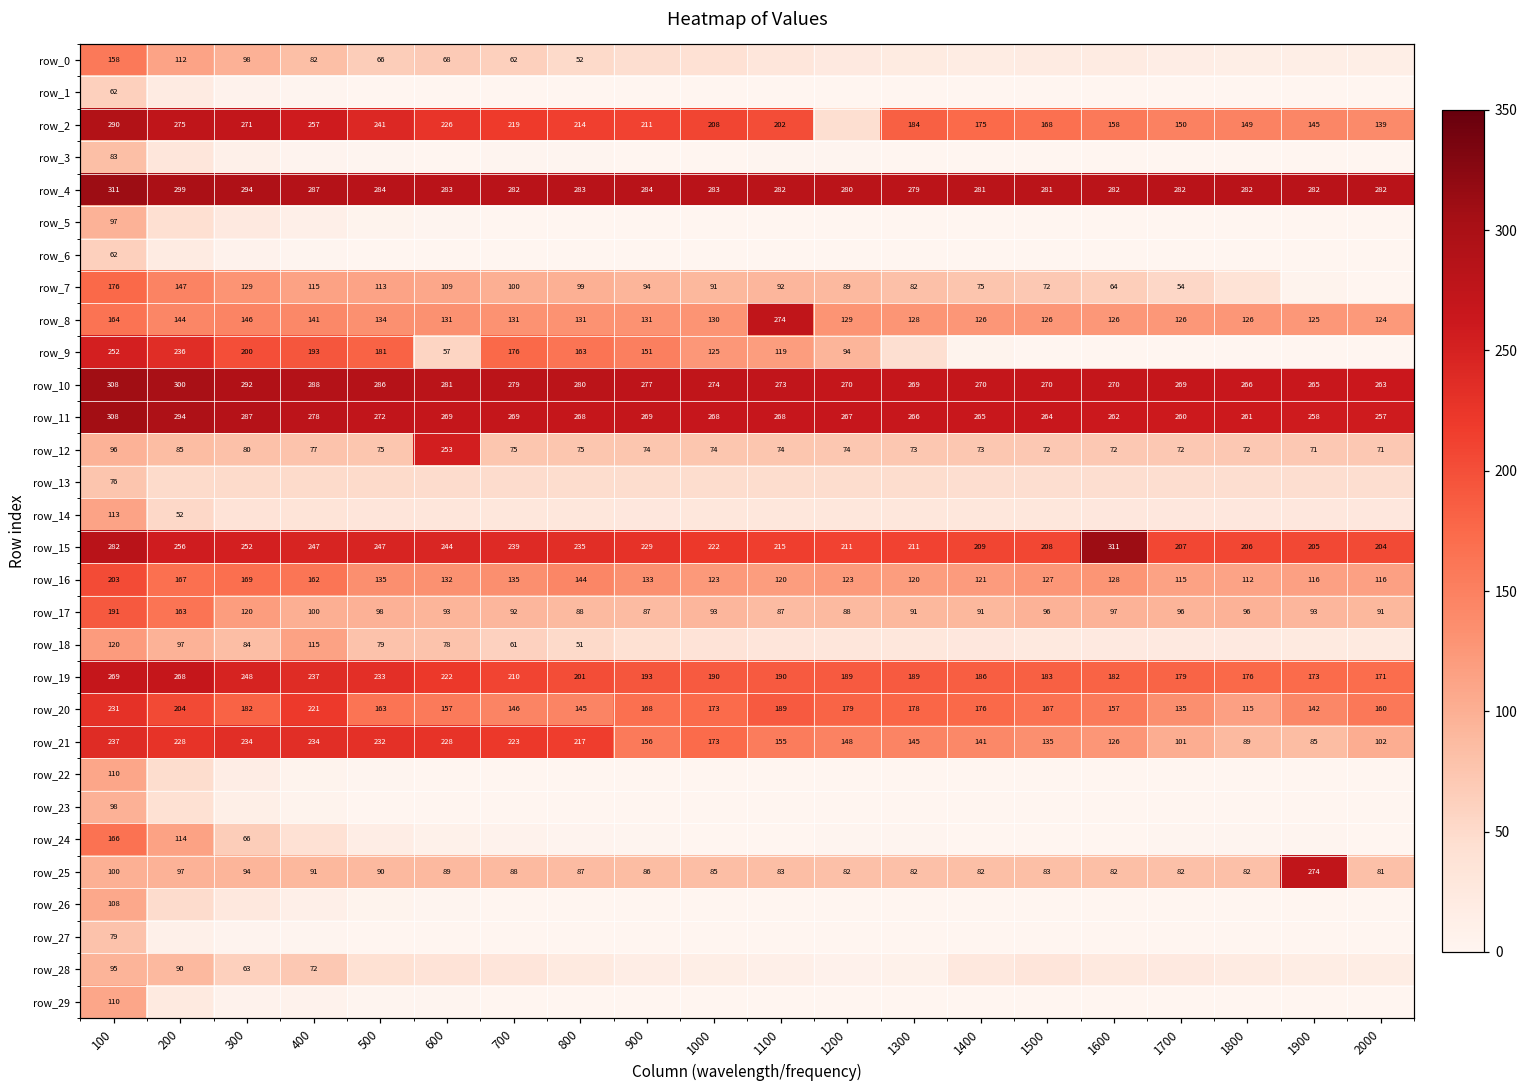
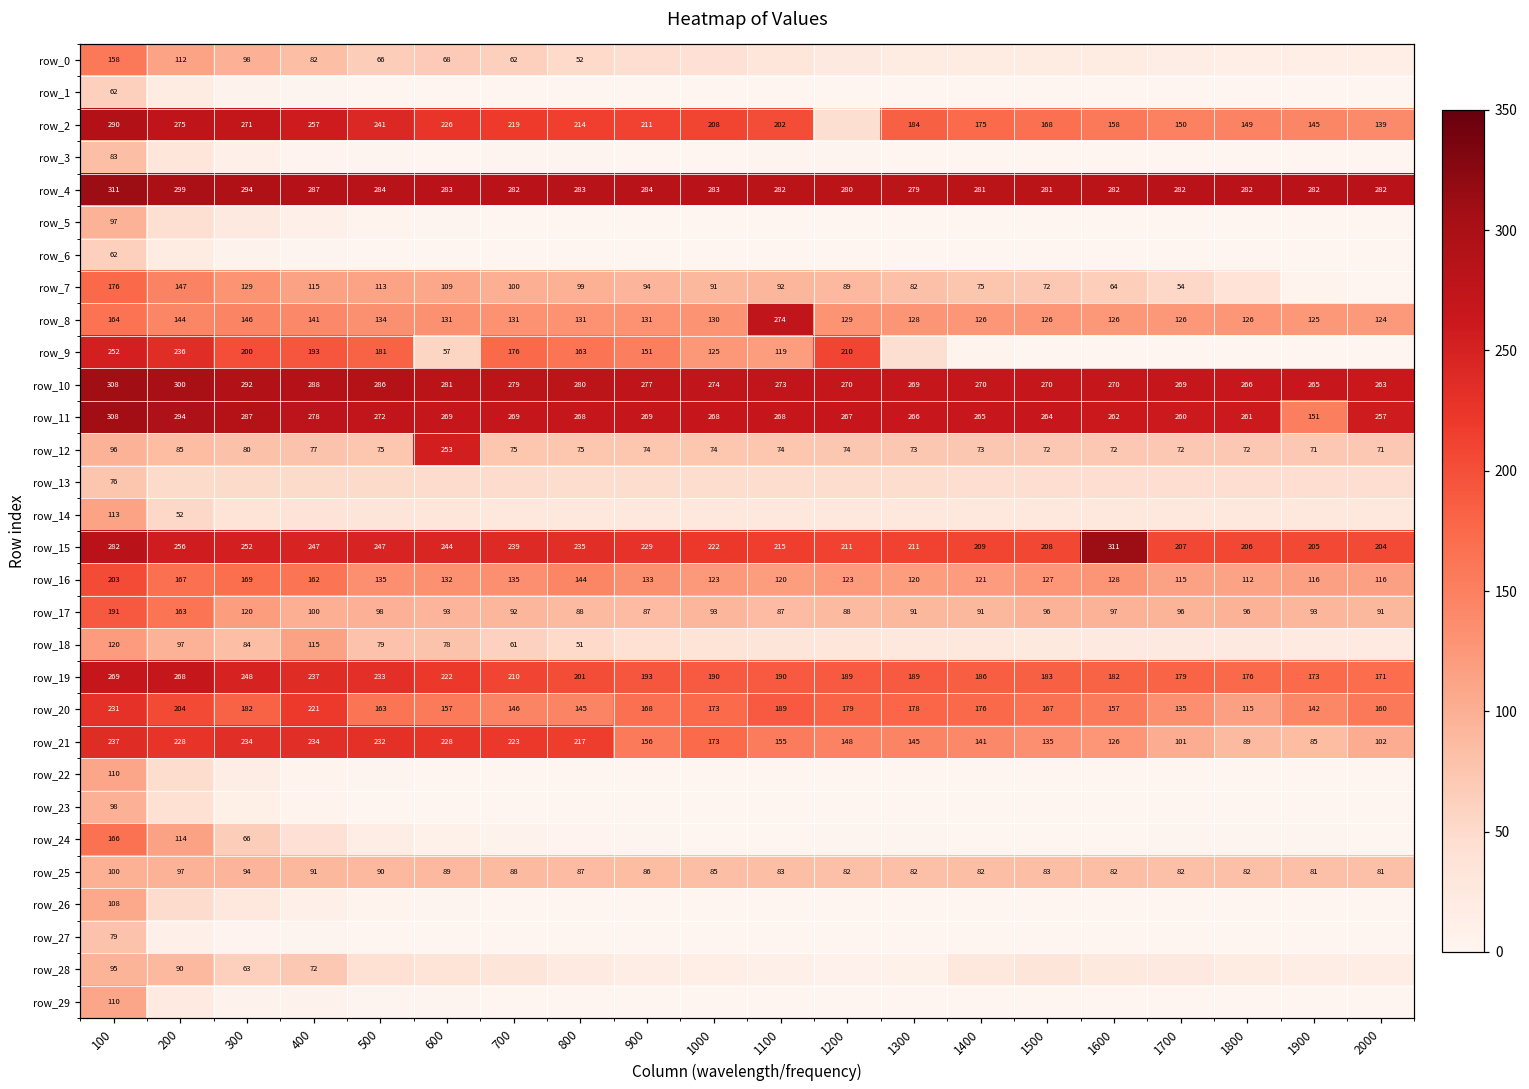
row_9, 1200: 94 -> 210
row_11, 1900: 258 -> 151
row_25, 1900: 274 -> 81
